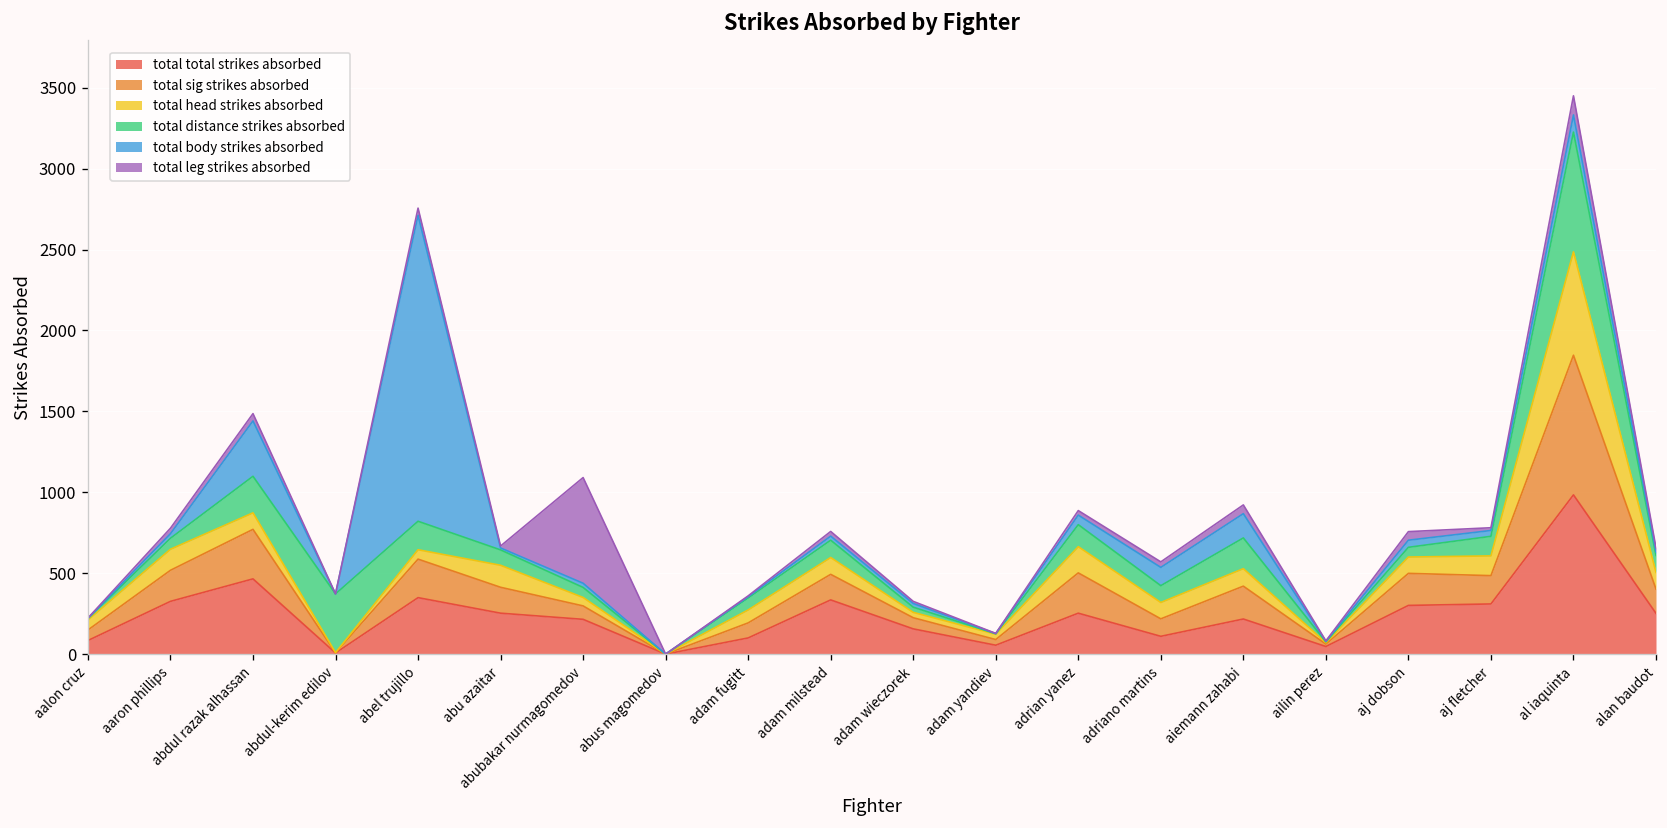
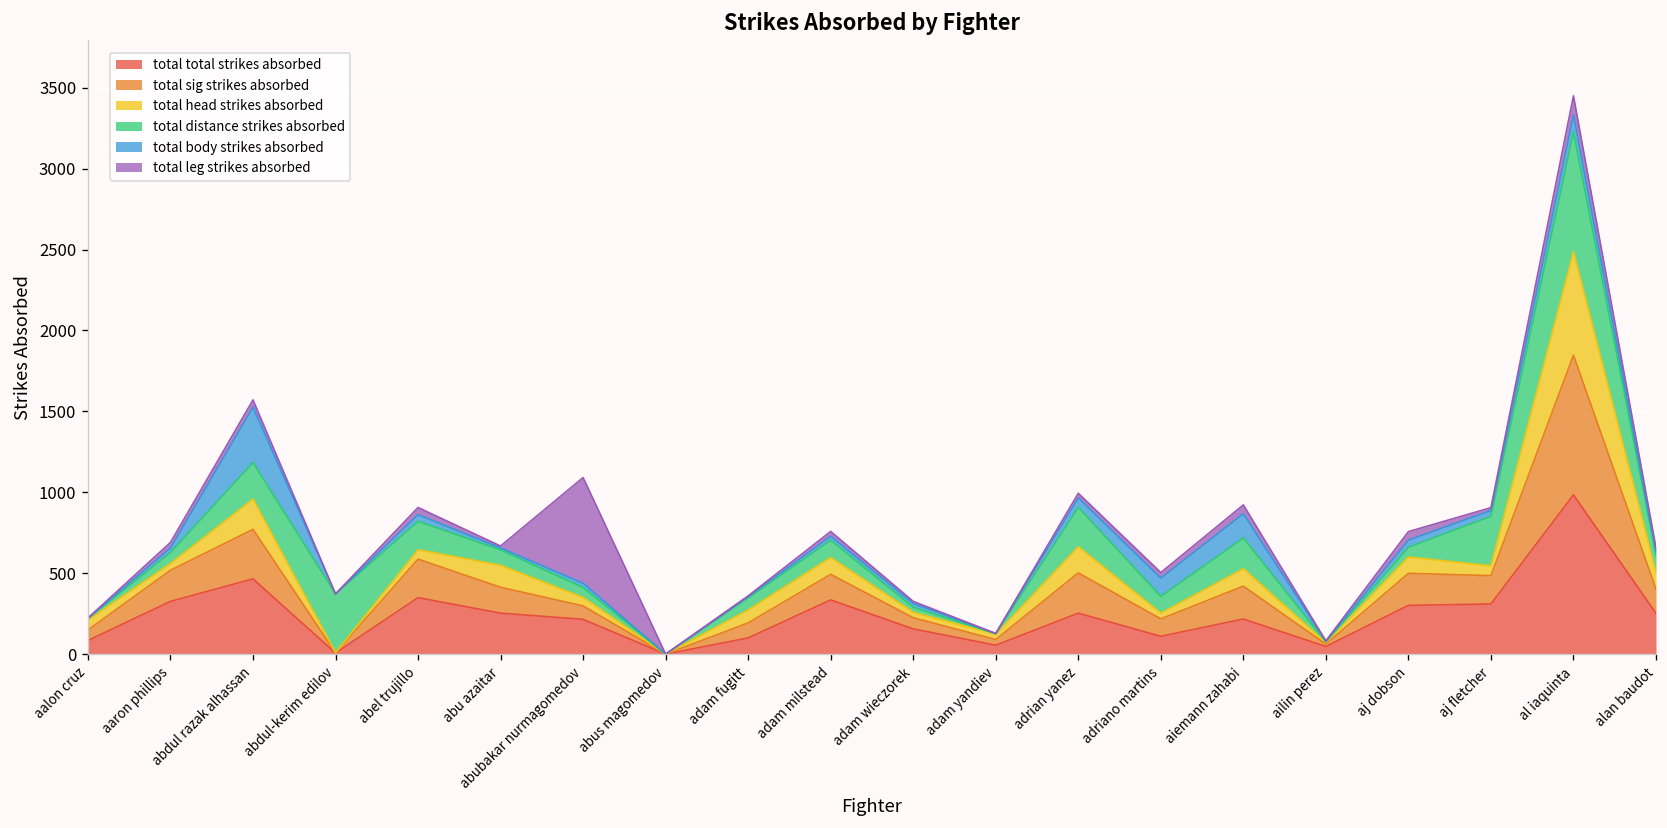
total head strikes absorbed, aaron phillips: 130 -> 40
total head strikes absorbed, abdul razak alhassan: 100 -> 190
total body strikes absorbed, abel trujillo: 1890 -> 40
total distance strikes absorbed, adrian yanez: 140 -> 240
total head strikes absorbed, adriano martins: 100 -> 40
total head strikes absorbed, aj fletcher: 120 -> 60
total distance strikes absorbed, aj fletcher: 120 -> 310
